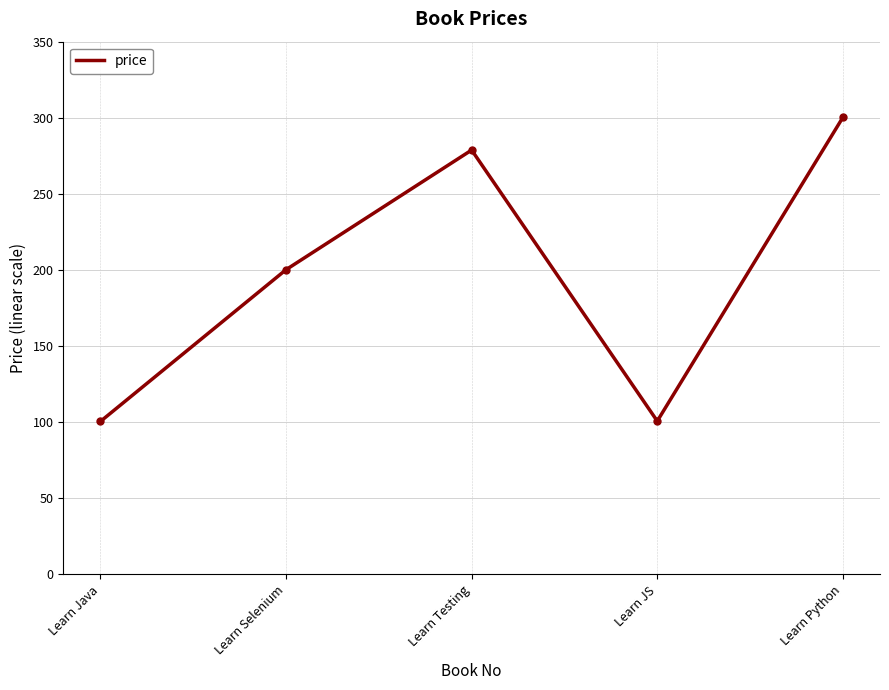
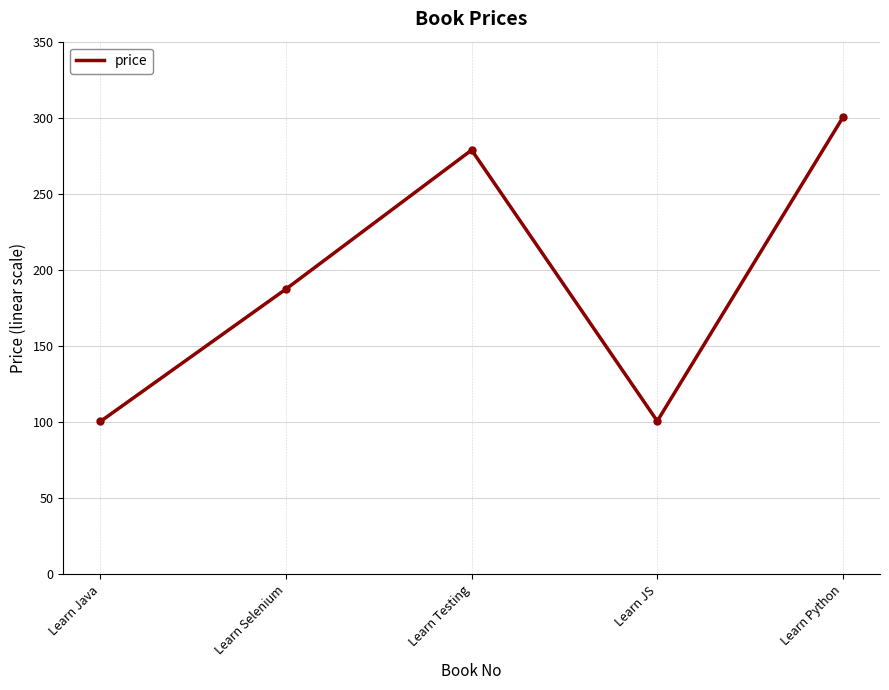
Learn Selenium: 200 -> 188
